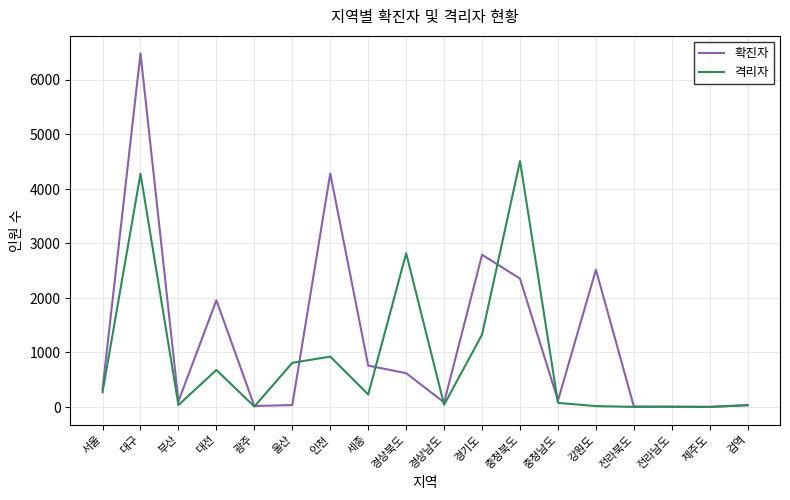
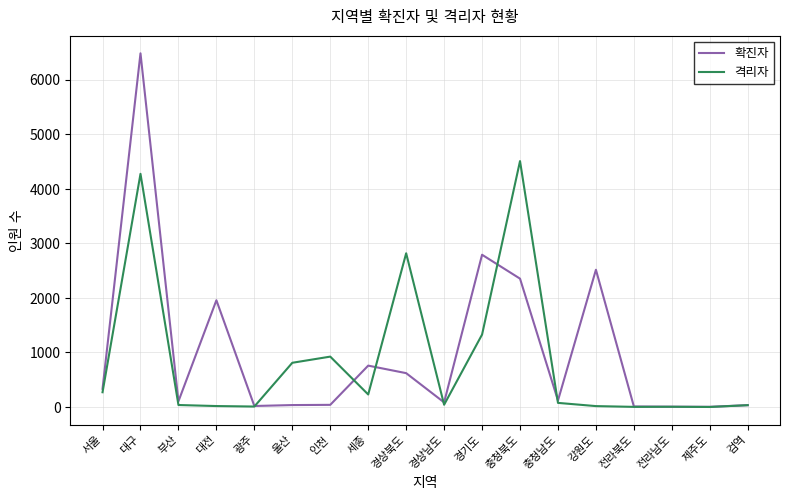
격리자, 대전: 700 -> 0
확진자, 인천: 4300 -> 0
